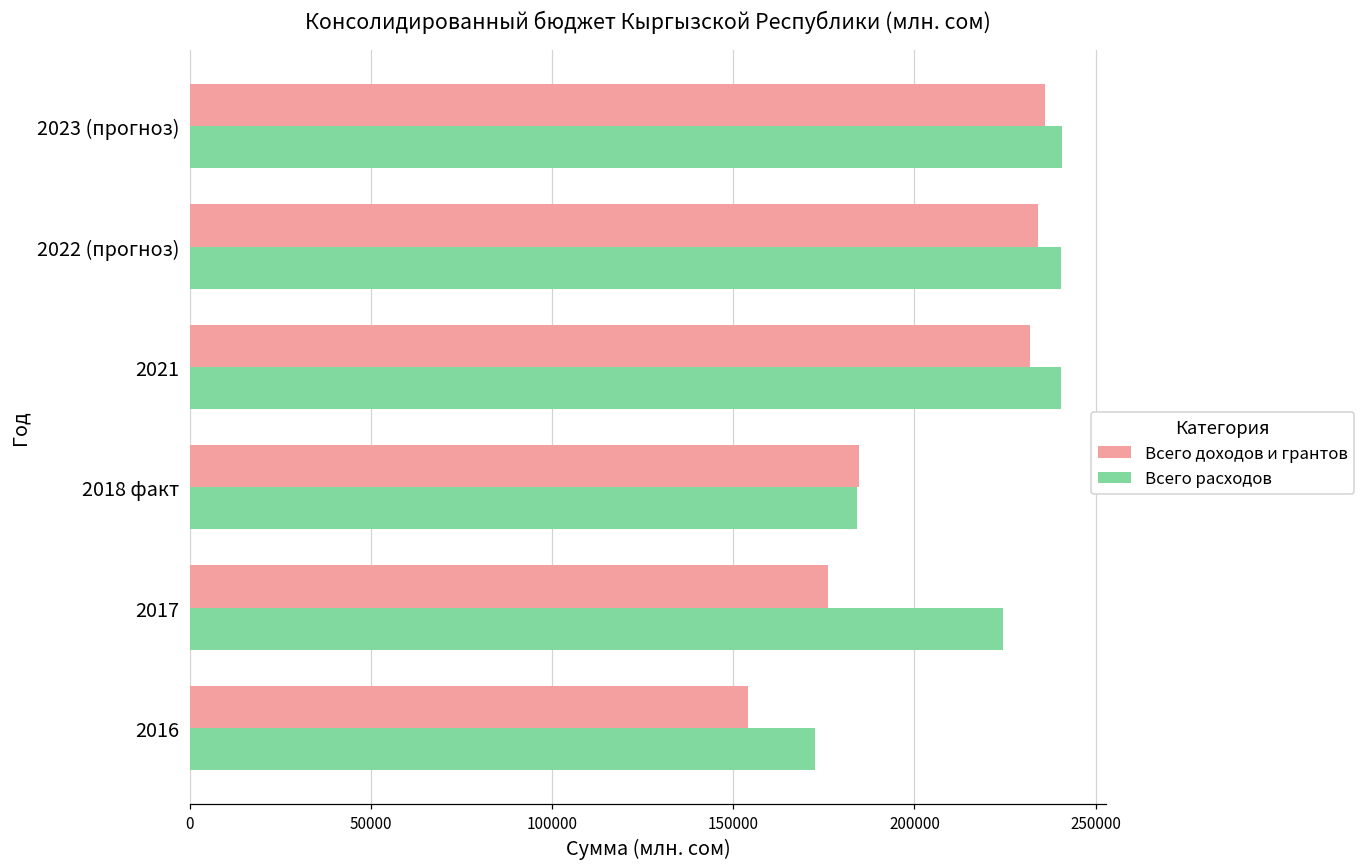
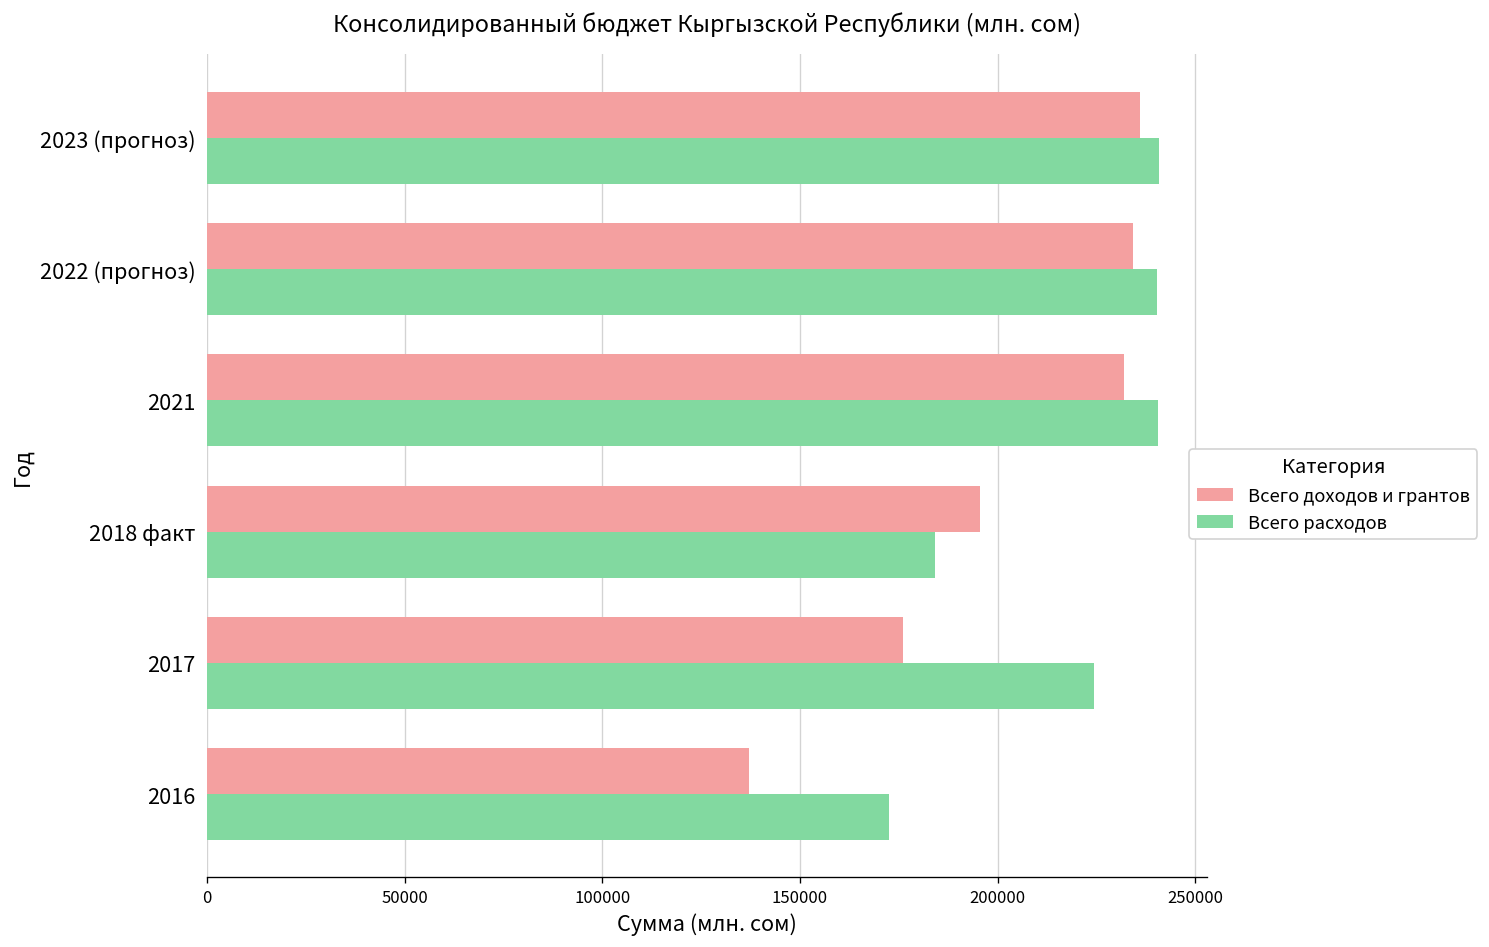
Всего доходов и грантов, 2018 факт: 185000 -> 196000
Всего доходов и грантов, 2016: 154000 -> 137000
